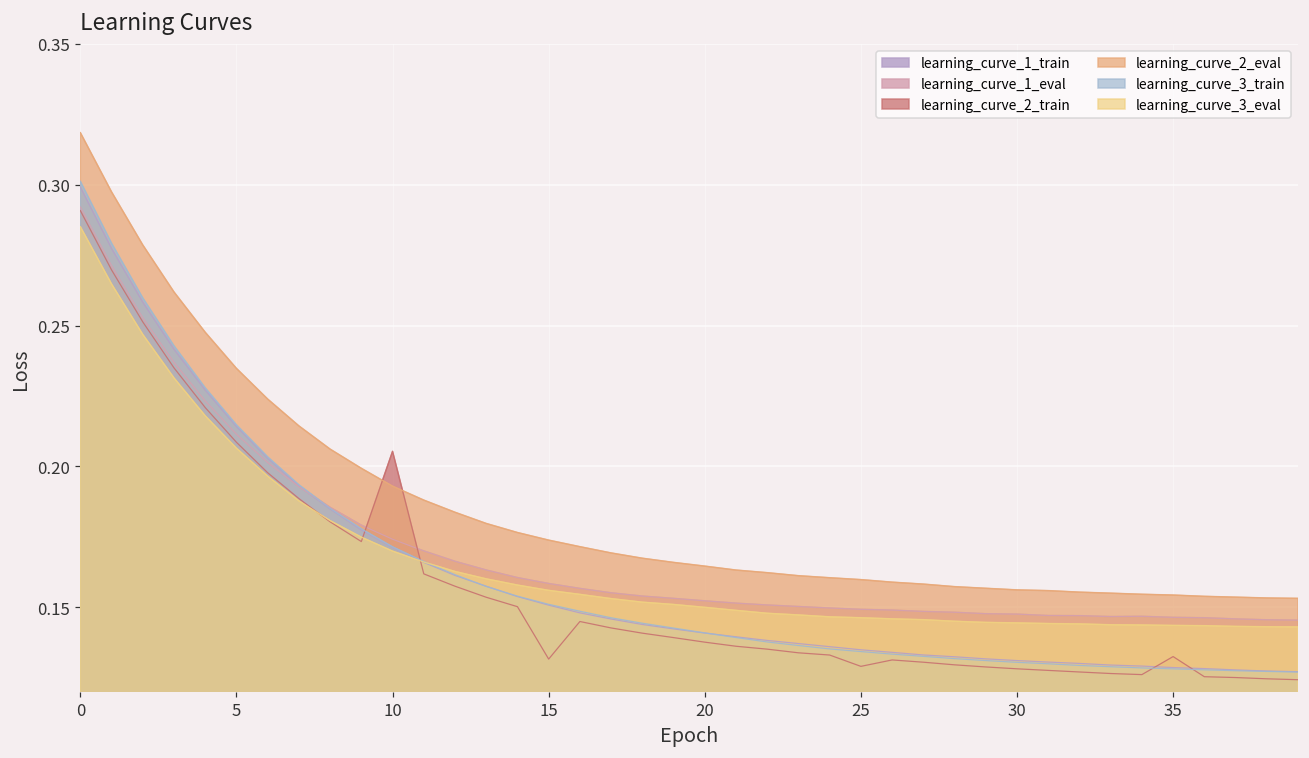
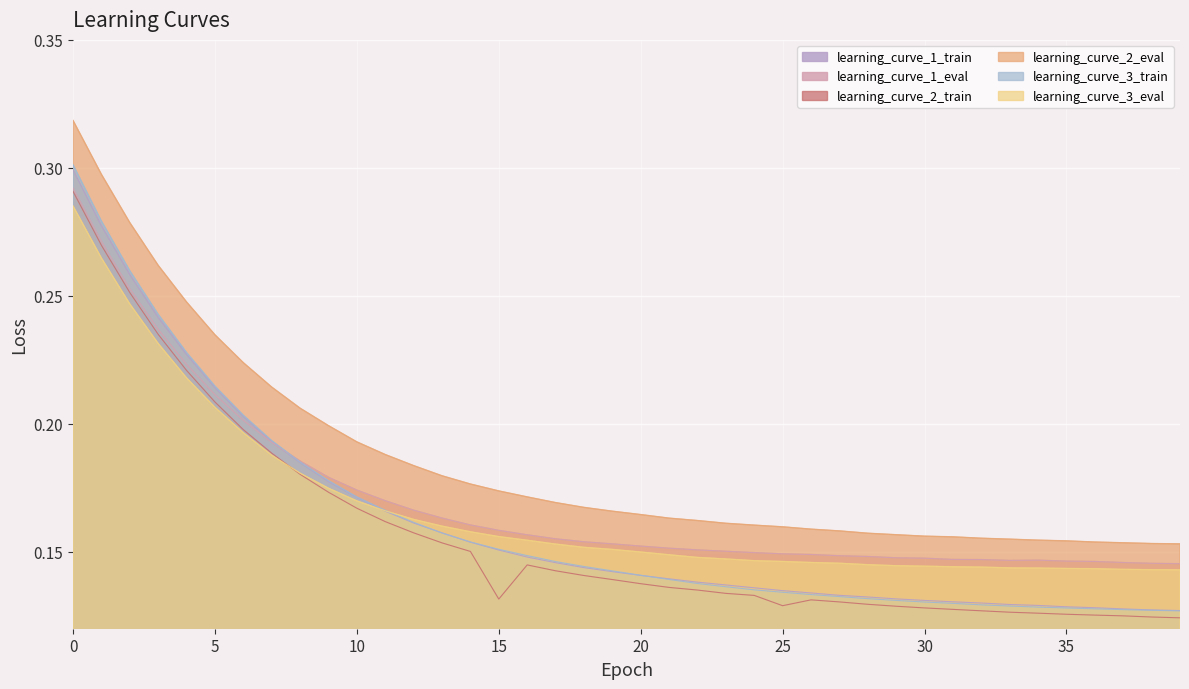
learning_curve_2_train, 10: 0.205 -> 0.167
learning_curve_2_train, 35: 0.132 -> 0.126
